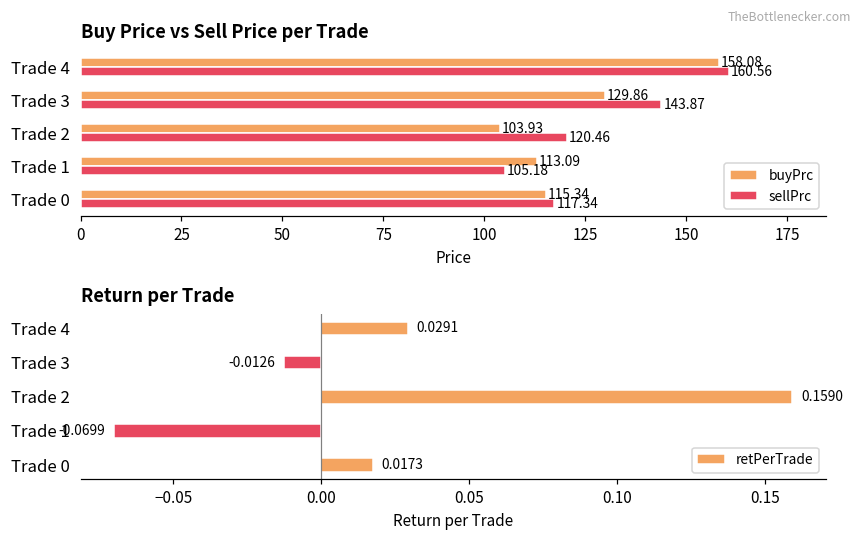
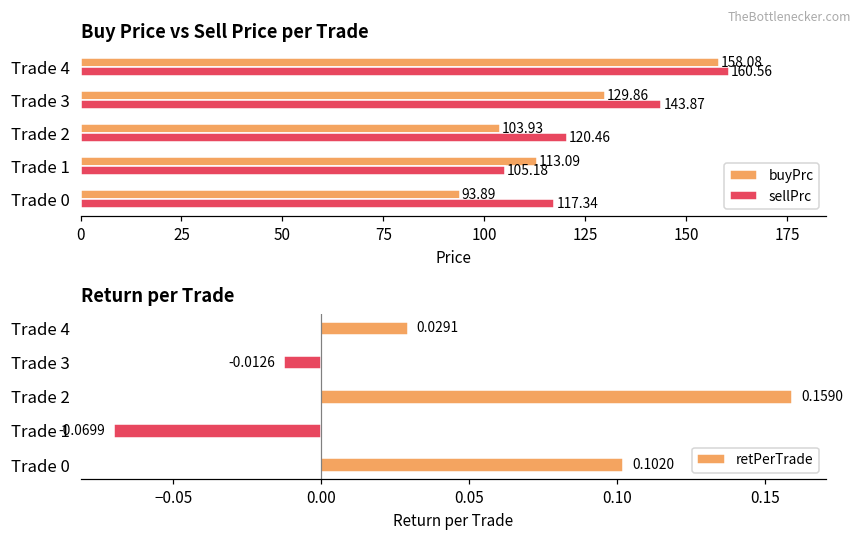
Buy Price vs Sell Price per Trade, buyPrc, Trade 0: 115.34 -> 93.89
Return per Trade, Trade 0: 0.0173 -> 0.1020
